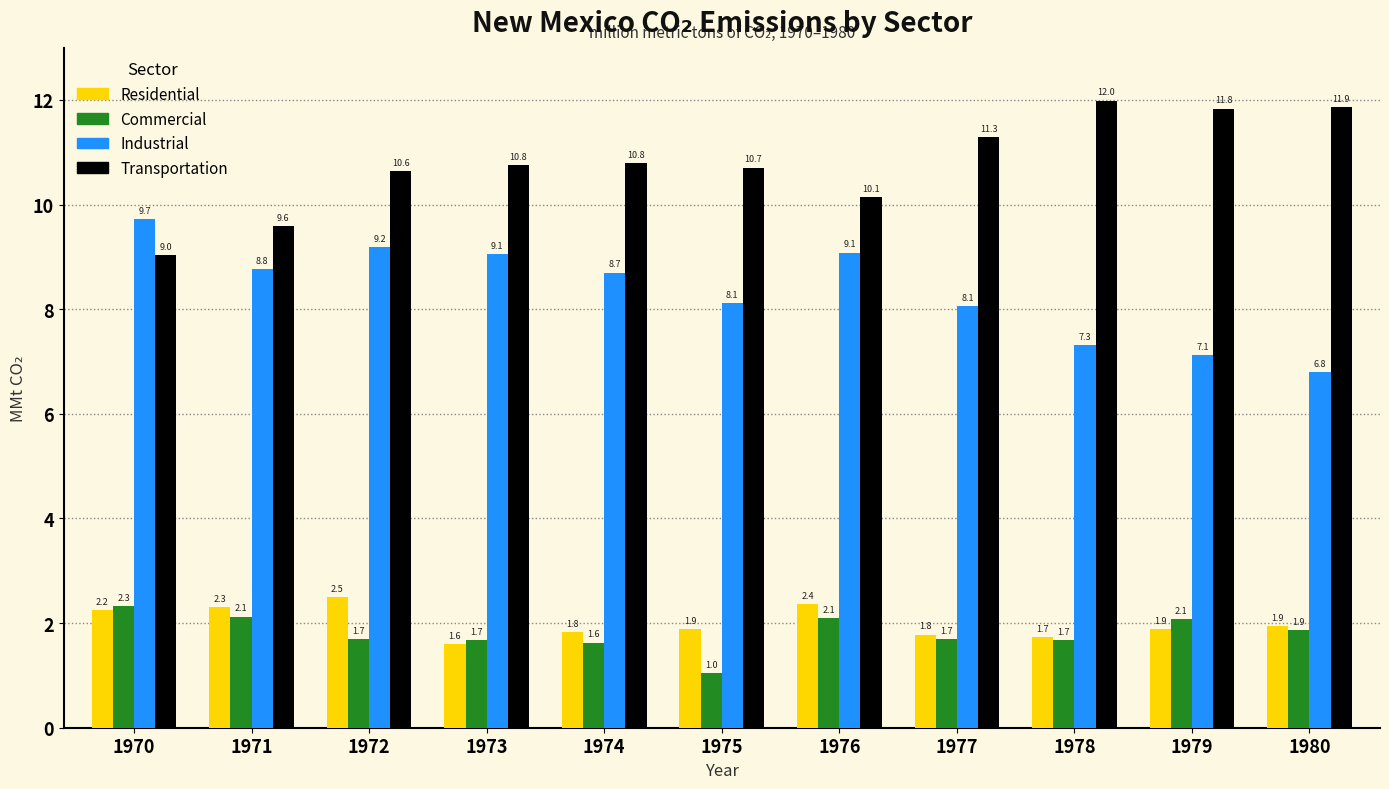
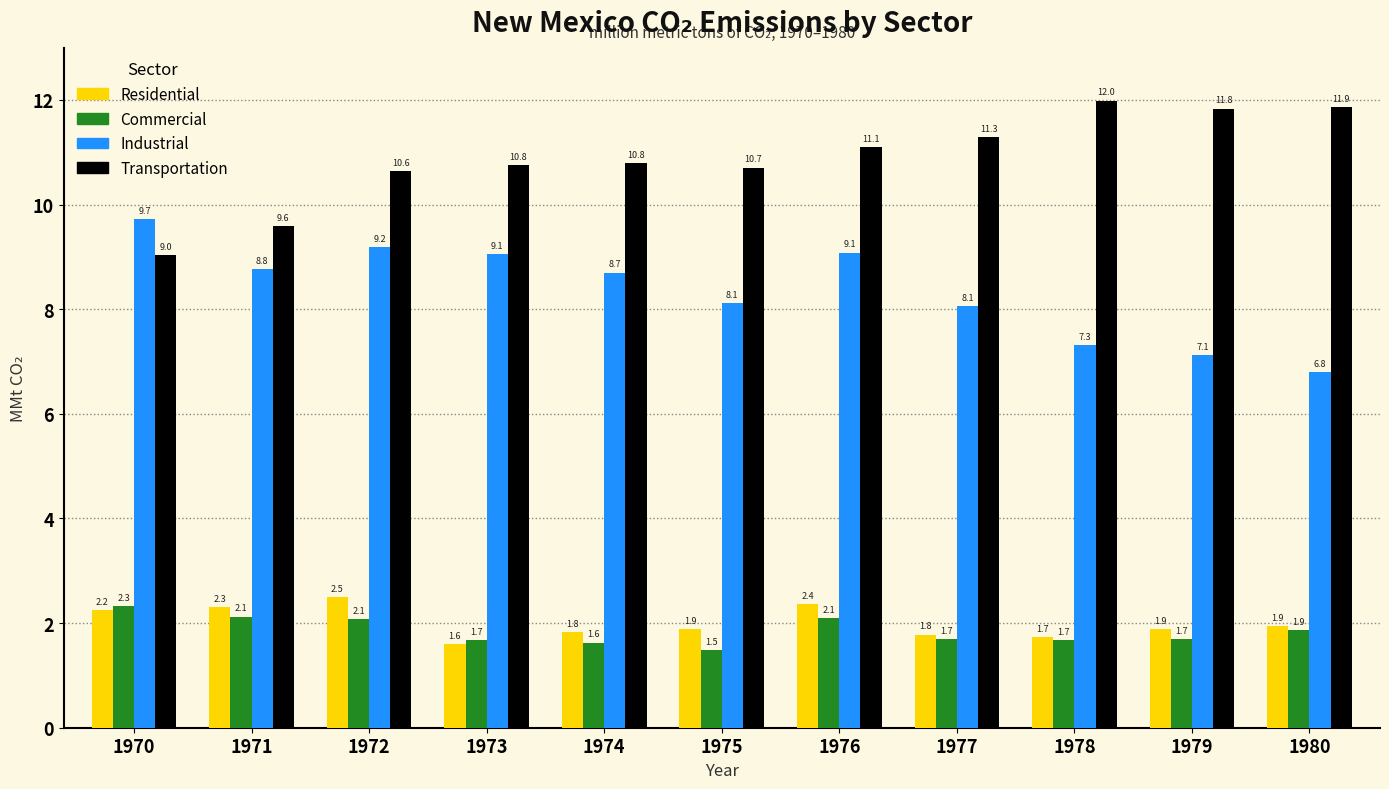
Commercial, 1972: 1.7 -> 2.1
Commercial, 1975: 1.0 -> 1.5
Transportation, 1976: 10.1 -> 11.1
Commercial, 1979: 2.1 -> 1.7
